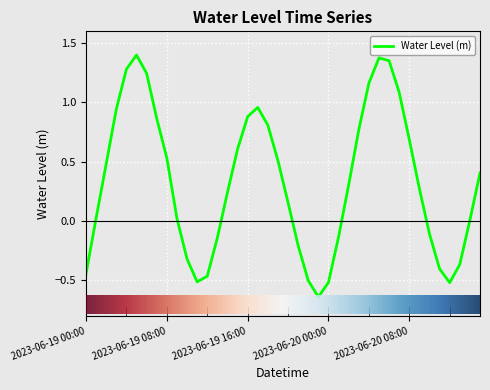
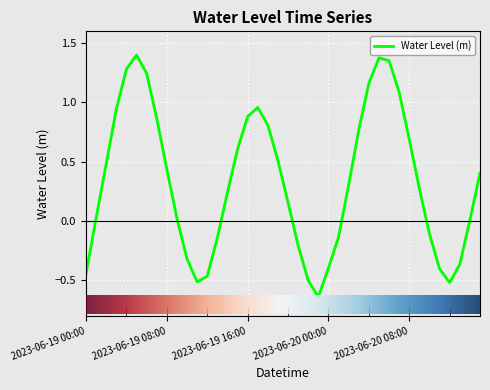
2023-06-19 08:00: 0.53 -> 0.44
2023-06-20 00:00: -0.52 -> -0.40
